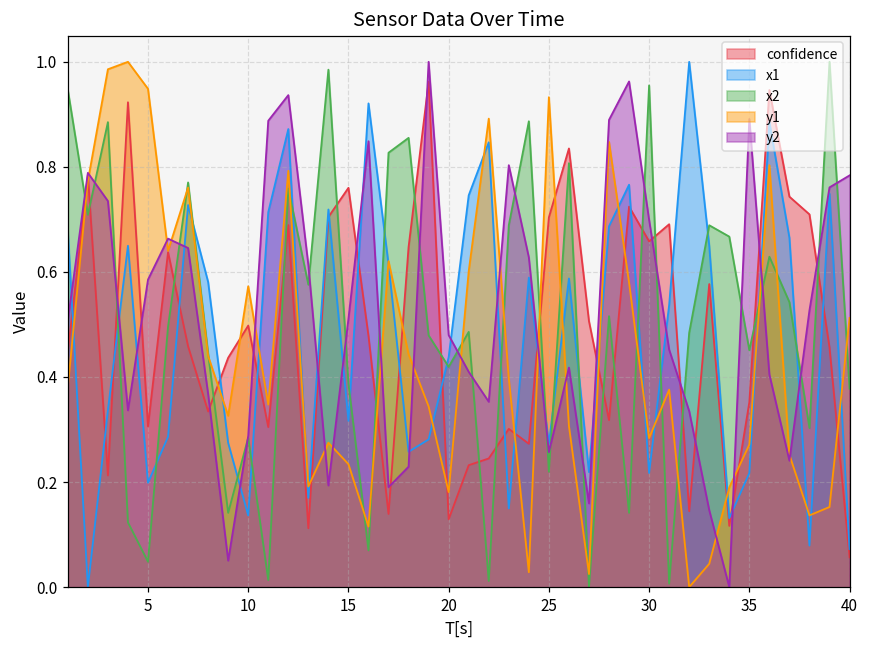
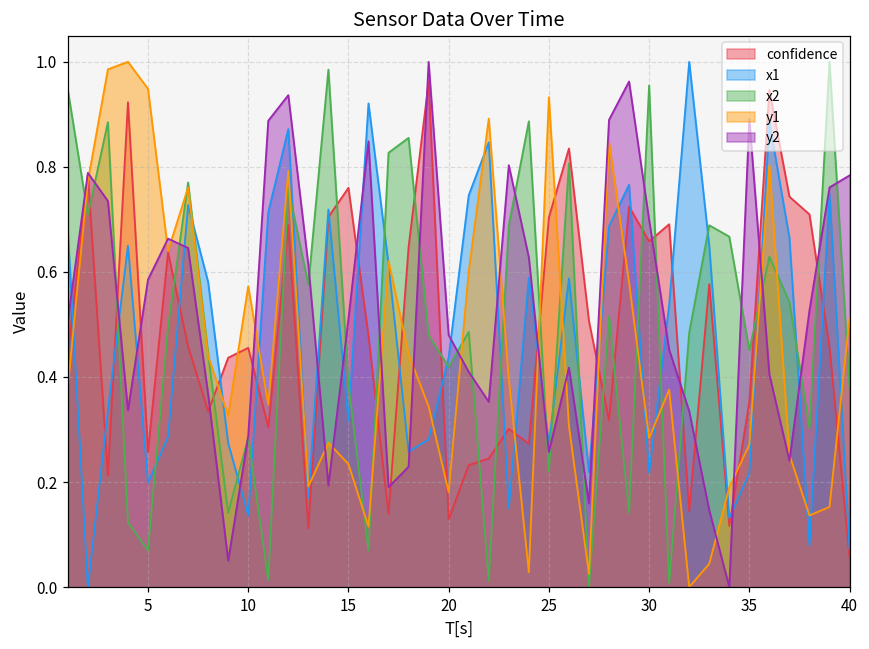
confidence, 5: 0.31 -> 0.26
x2, 5: 0.05 -> 0.07
confidence, 10: 0.50 -> 0.46
